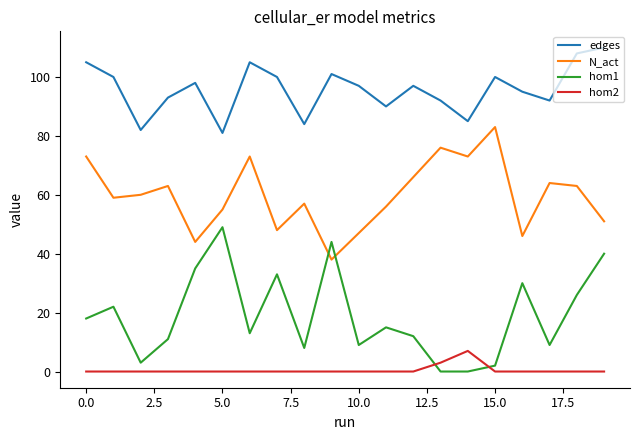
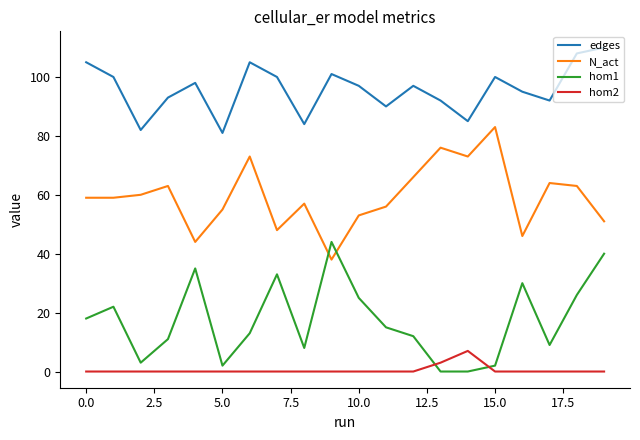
N_act, 0.0: 73 -> 59
hom1, 5.0: 49 -> 2
N_act, 10.0: 47 -> 53
hom1, 10.0: 9 -> 25
